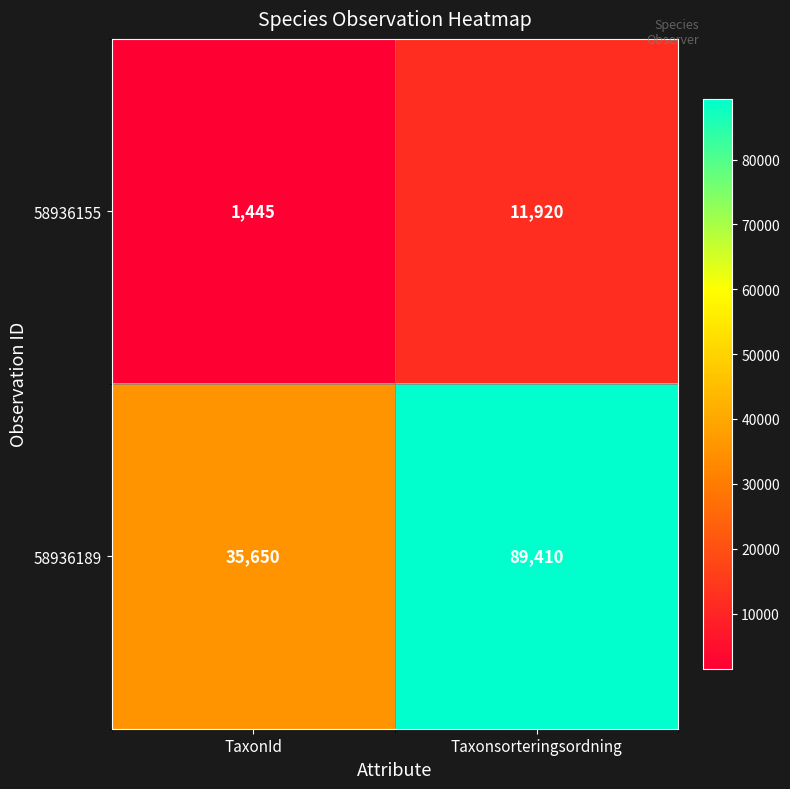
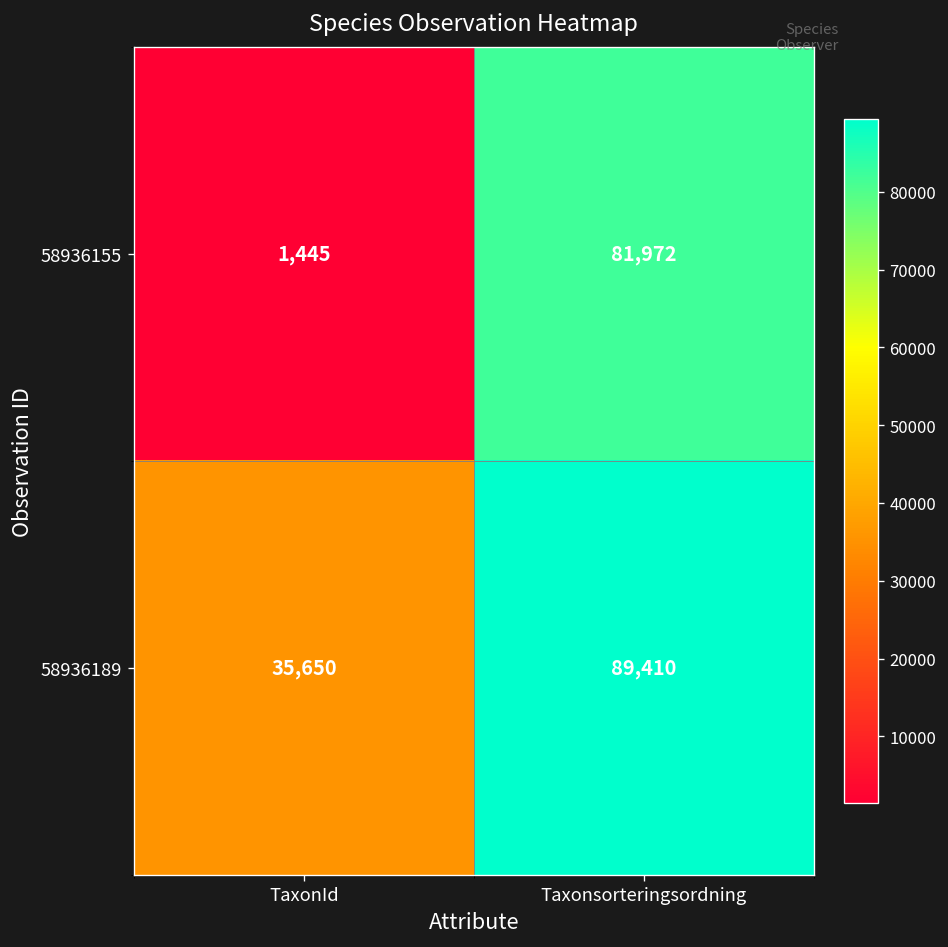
58936155, Taxonsorteringsordning: 11,920 -> 81,972
